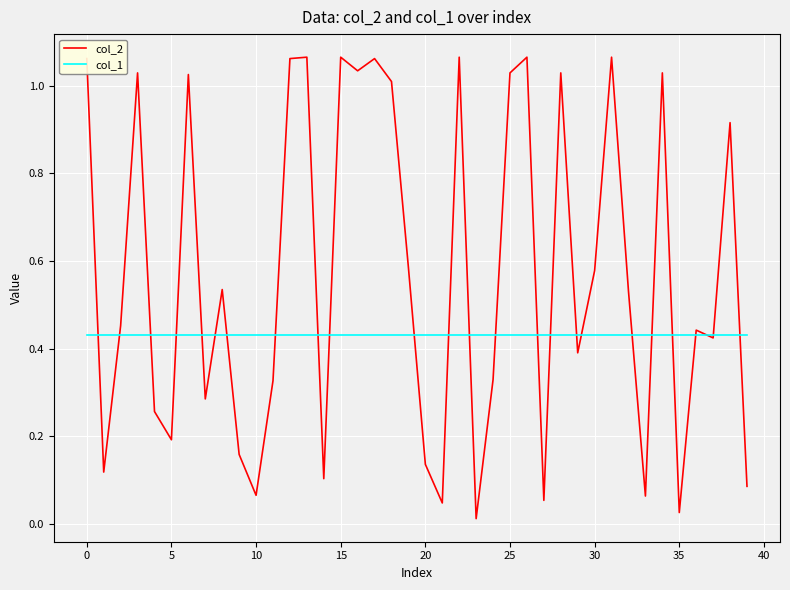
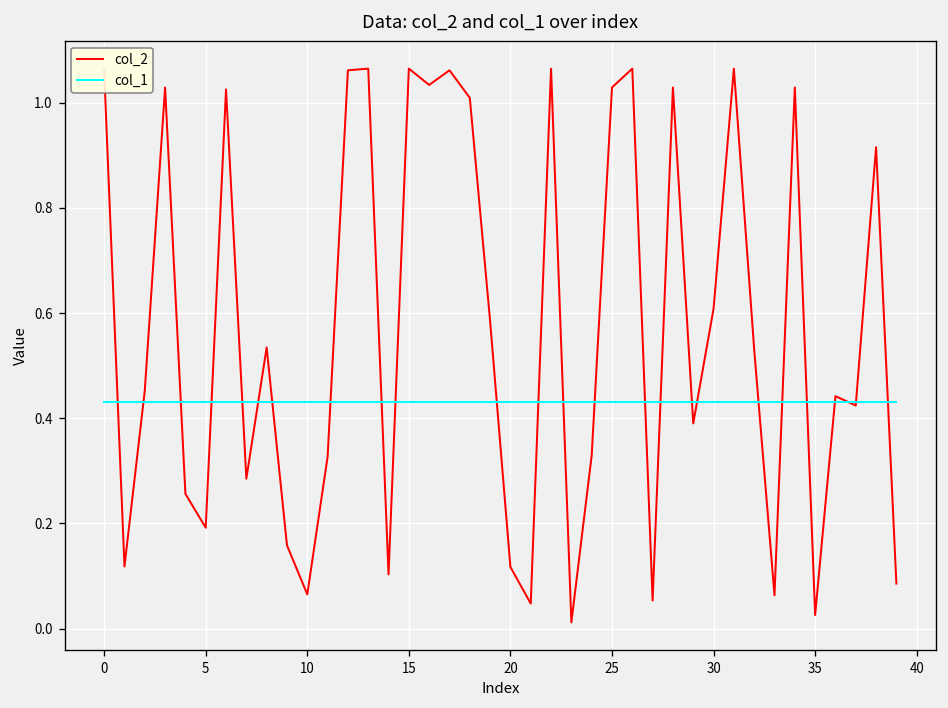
col_2, 20: 0.14 -> 0.12
col_2, 30: 0.58 -> 0.61
